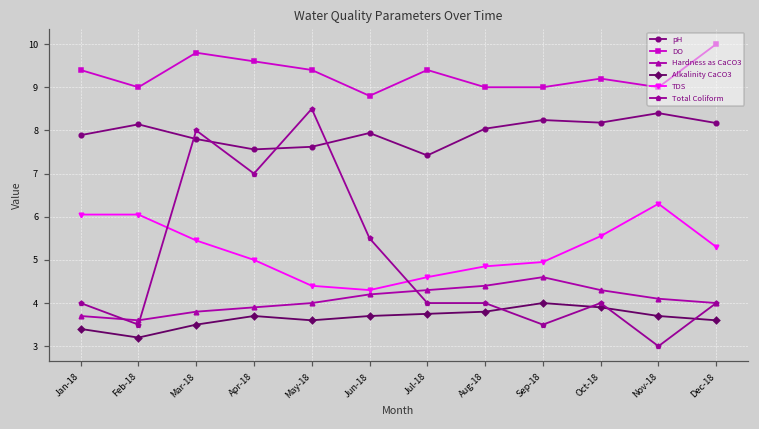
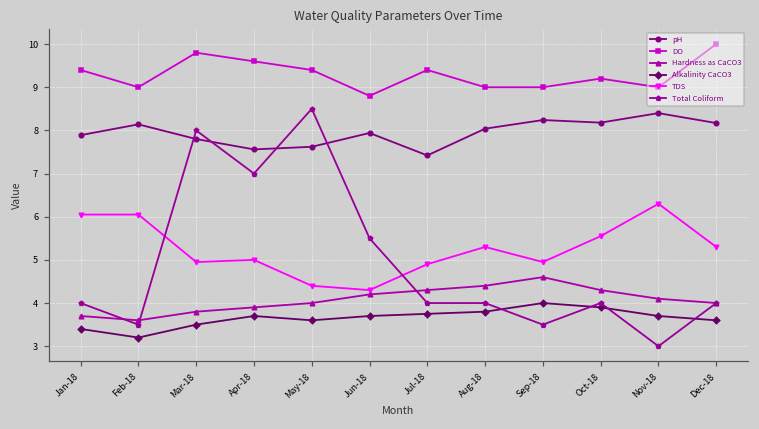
TDS, Mar-18: 5.5 -> 5.0
TDS, Jul-18: 4.6 -> 4.9
TDS, Aug-18: 4.9 -> 5.3
